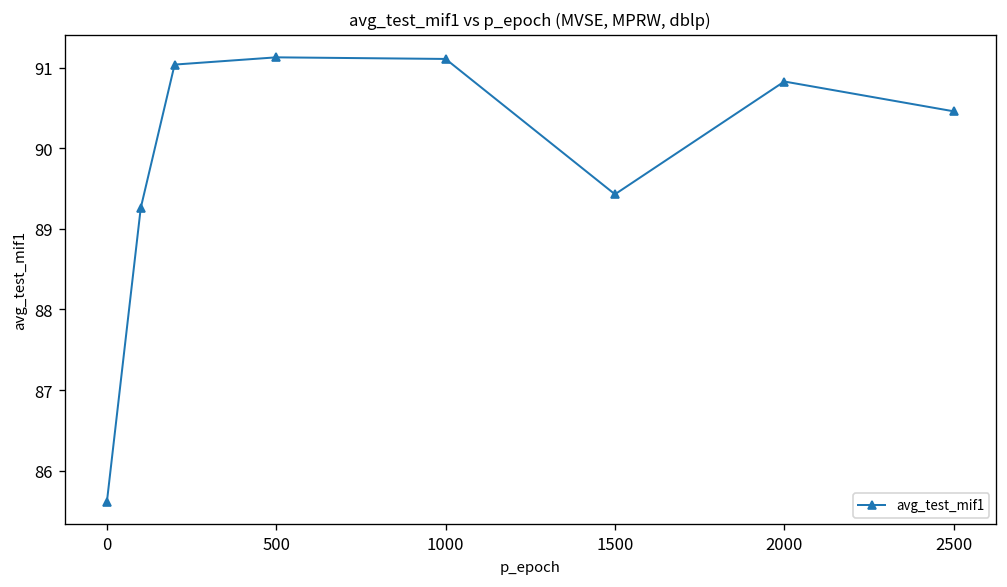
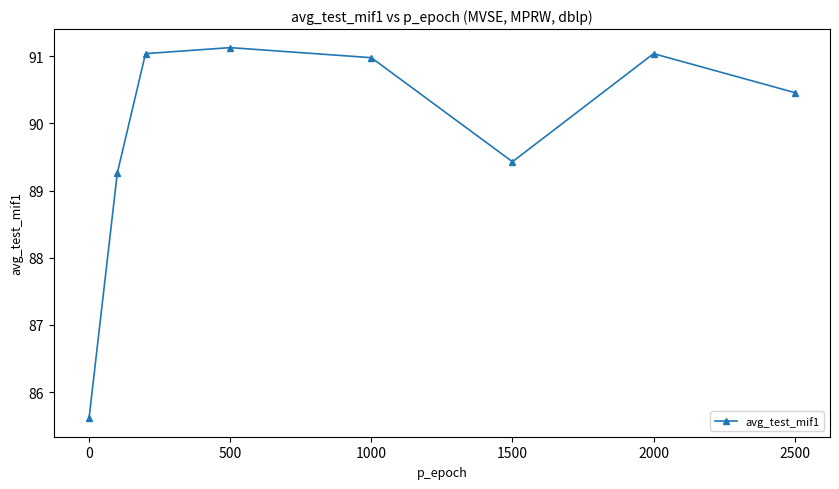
1000: 91.1 -> 91.0
2000: 90.8 -> 91.0
